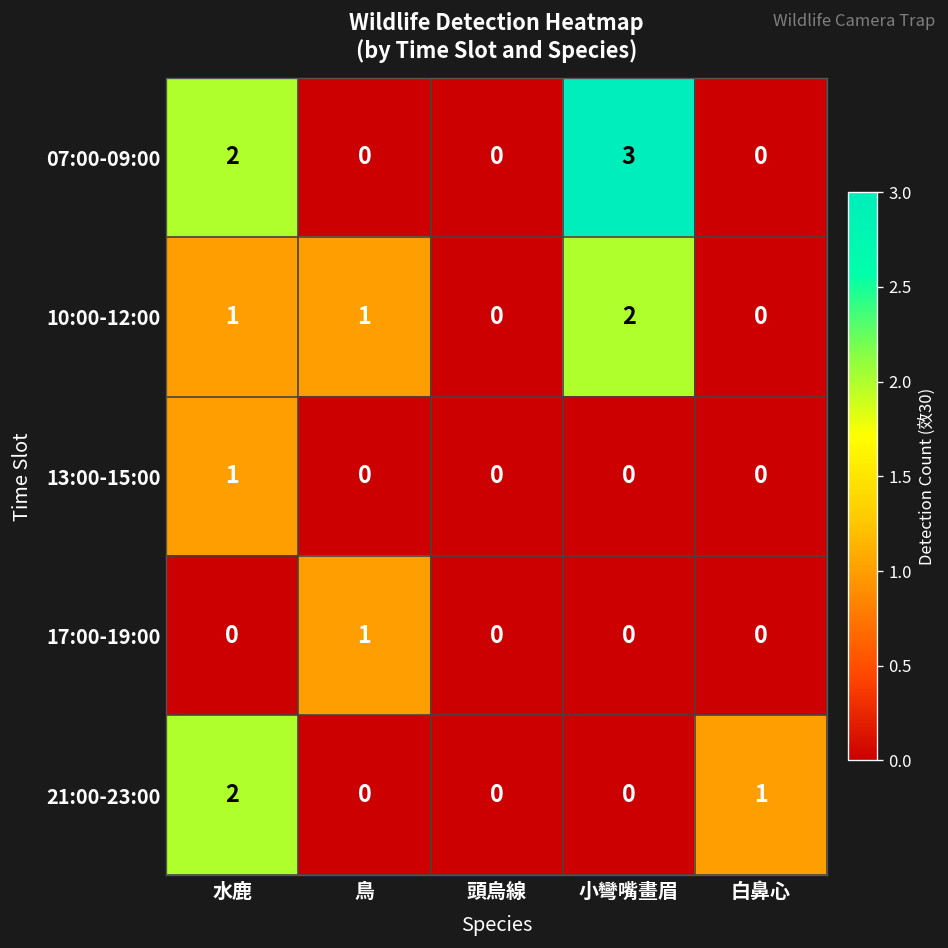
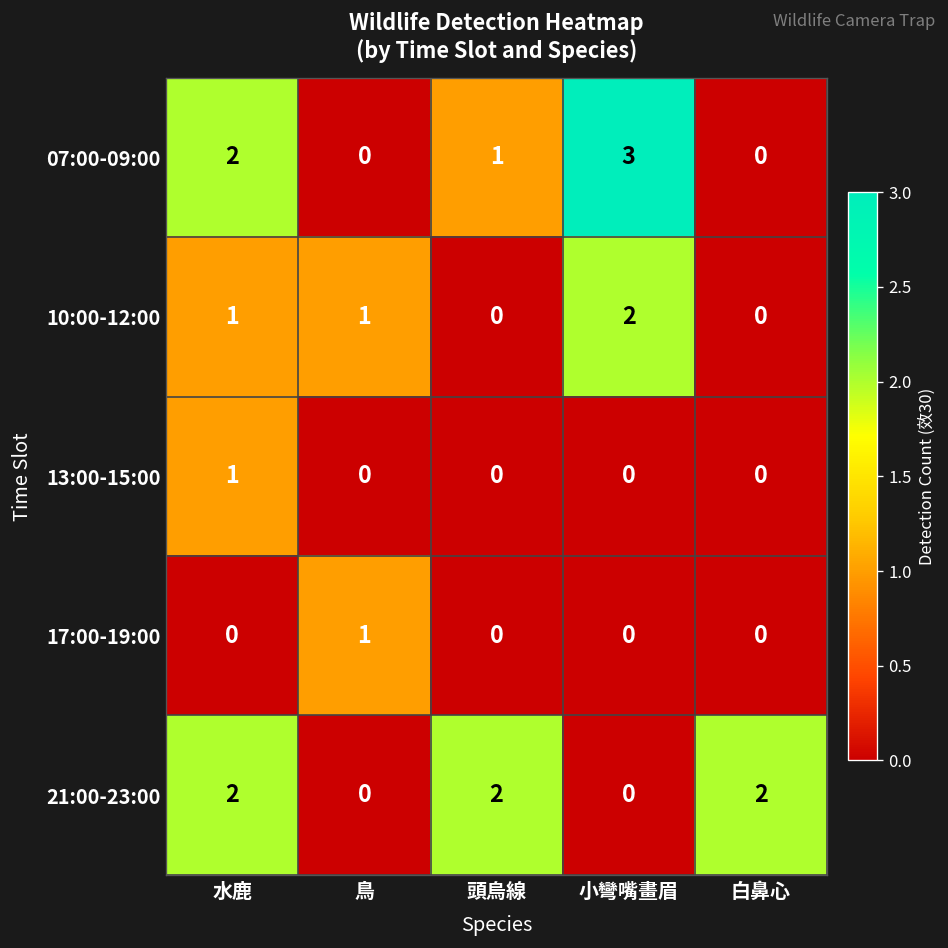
07:00-09:00, 頭烏線: 0 -> 1
21:00-23:00, 頭烏線: 0 -> 2
21:00-23:00, 白鼻心: 1 -> 2
